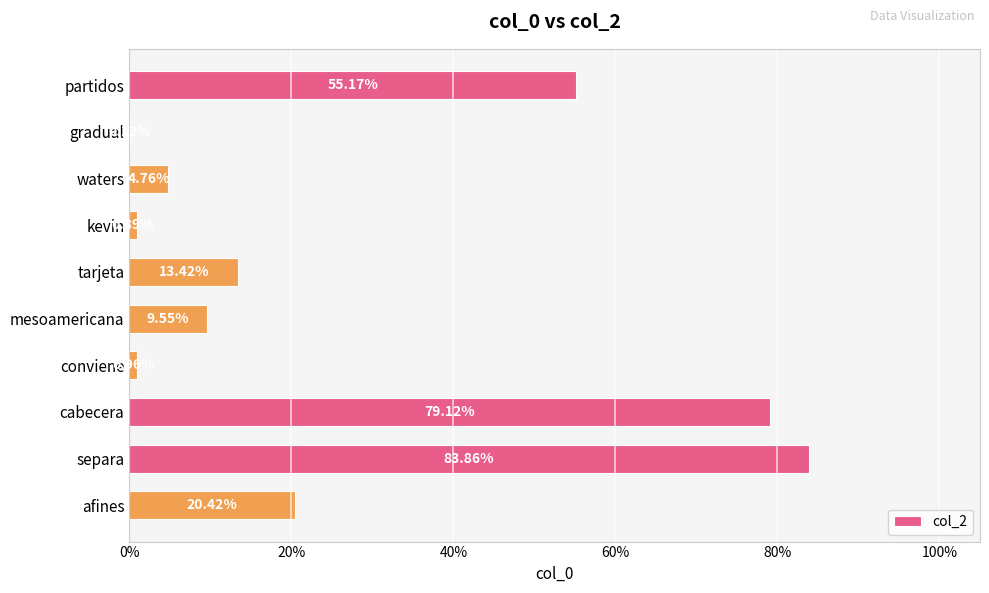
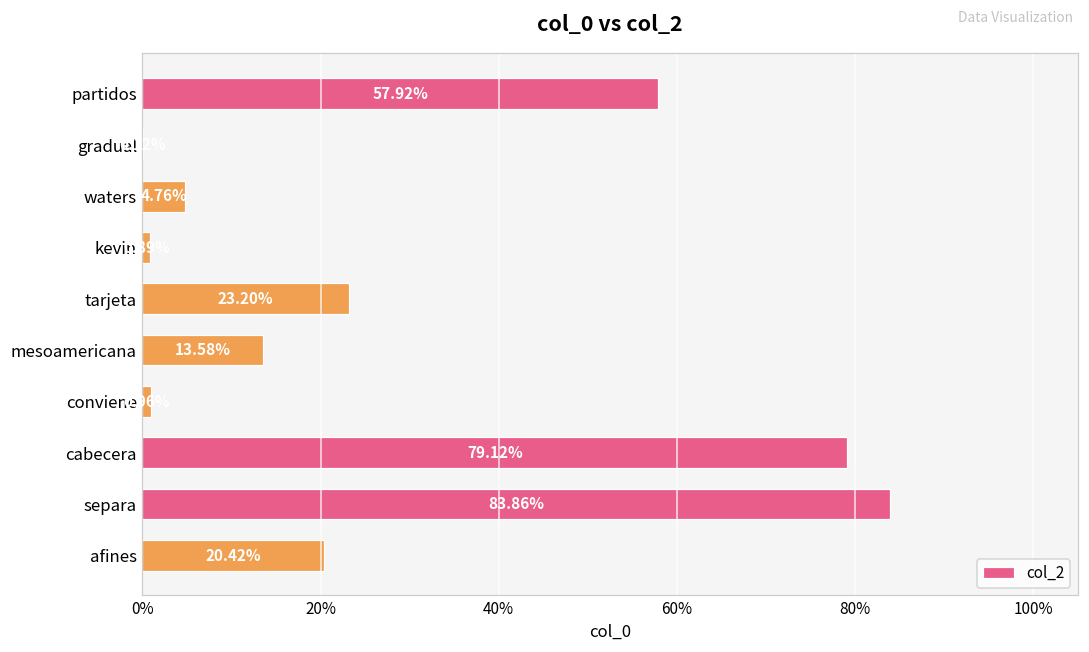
partidos: 55.17% -> 57.92%
tarjeta: 13.42% -> 23.20%
mesoamericana: 9.55% -> 13.58%
